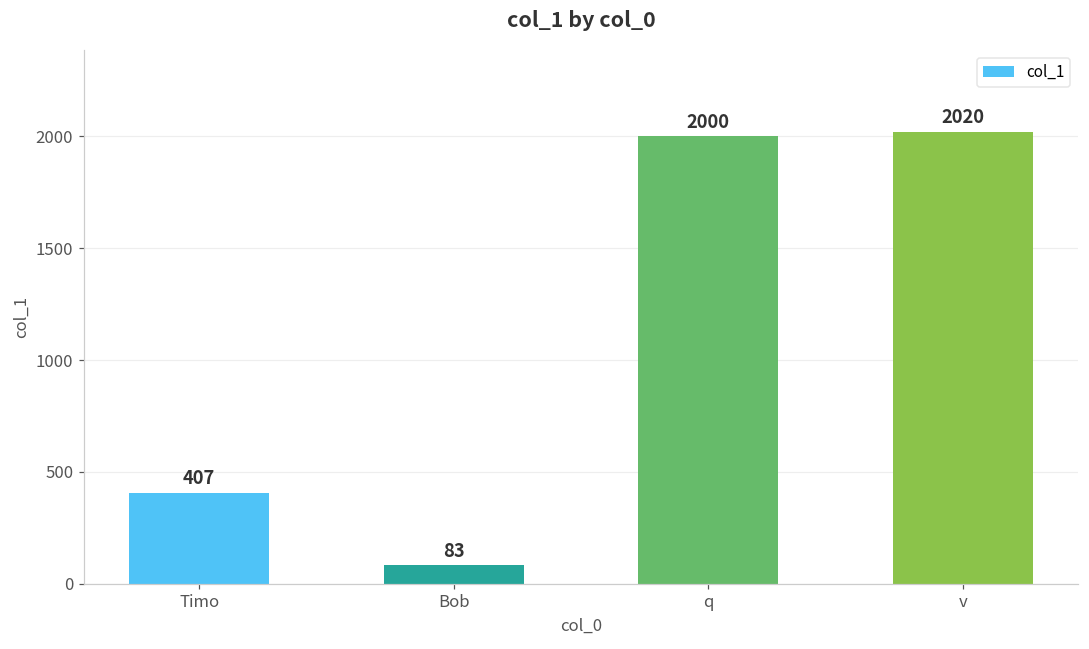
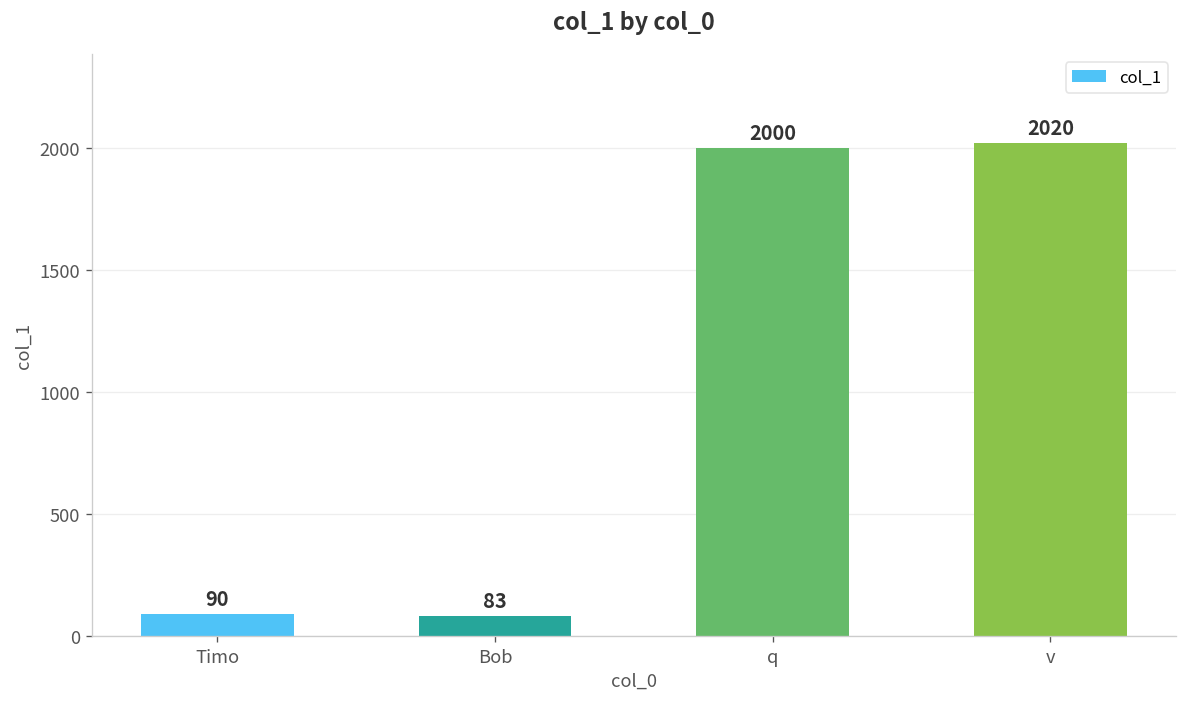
Timo: 407 -> 90
